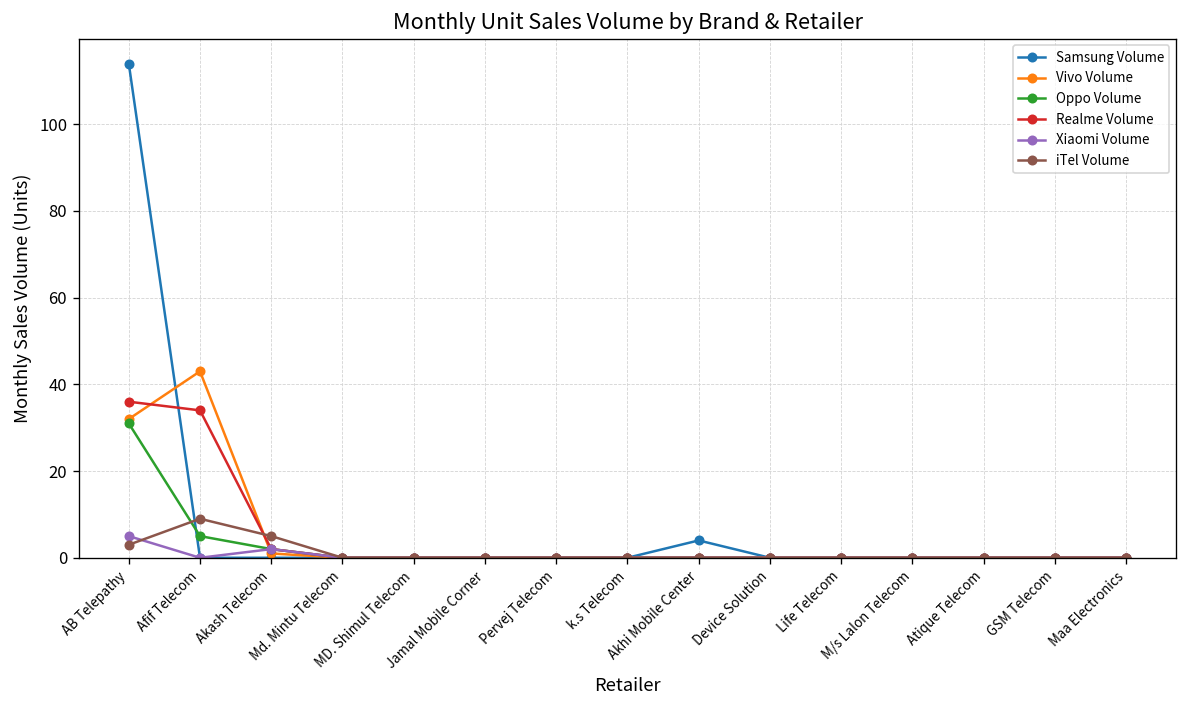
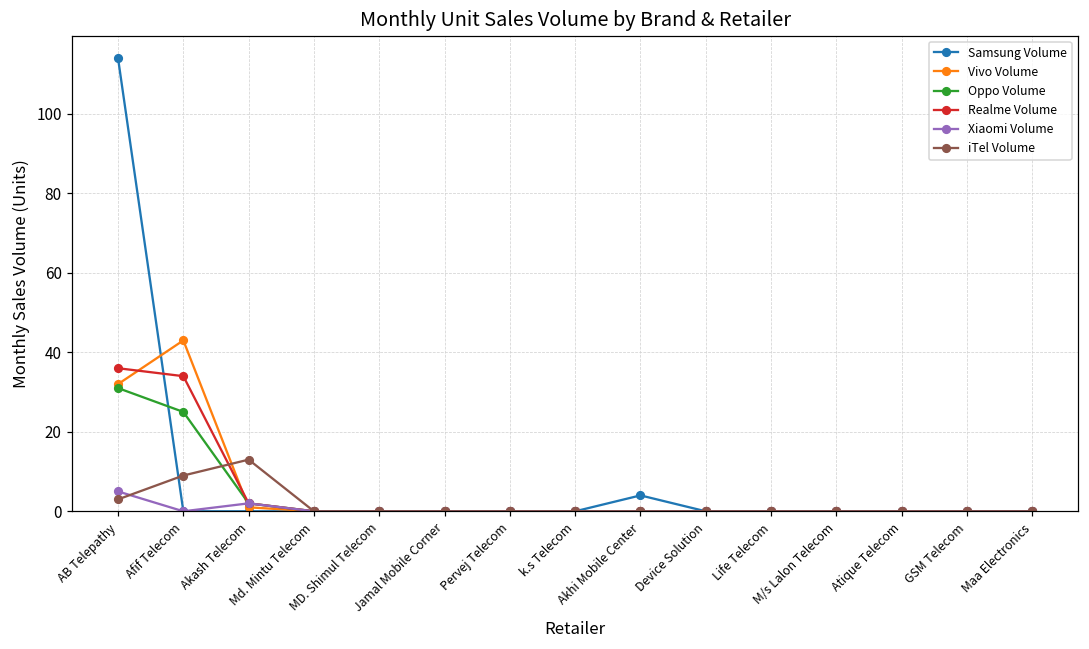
Oppo Volume, Afif Telecom: 5 -> 25
iTel Volume, Akash Telecom: 5 -> 13
